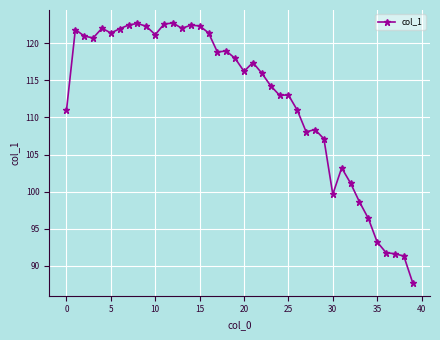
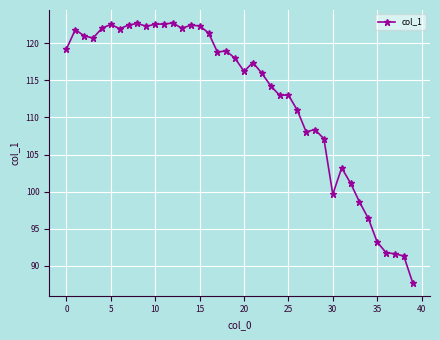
0: 111 -> 119
5: 121 -> 123
10: 121 -> 123
